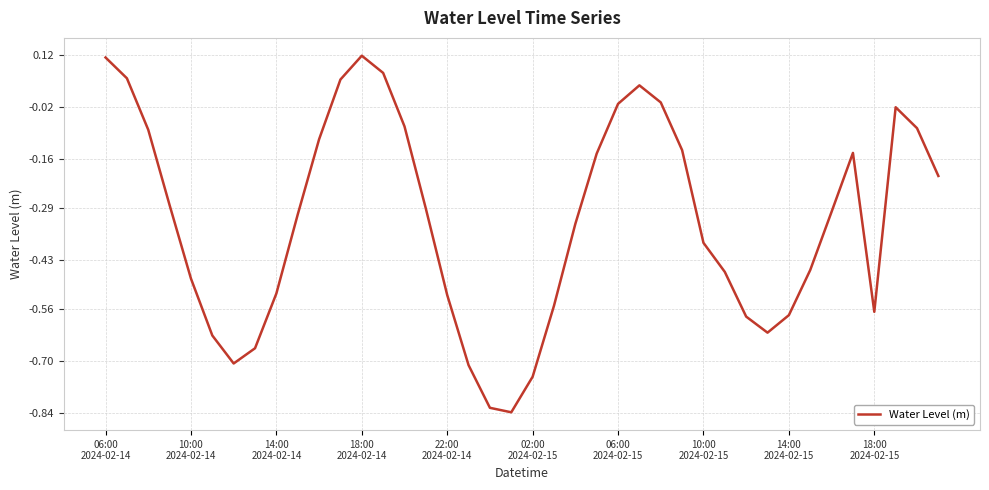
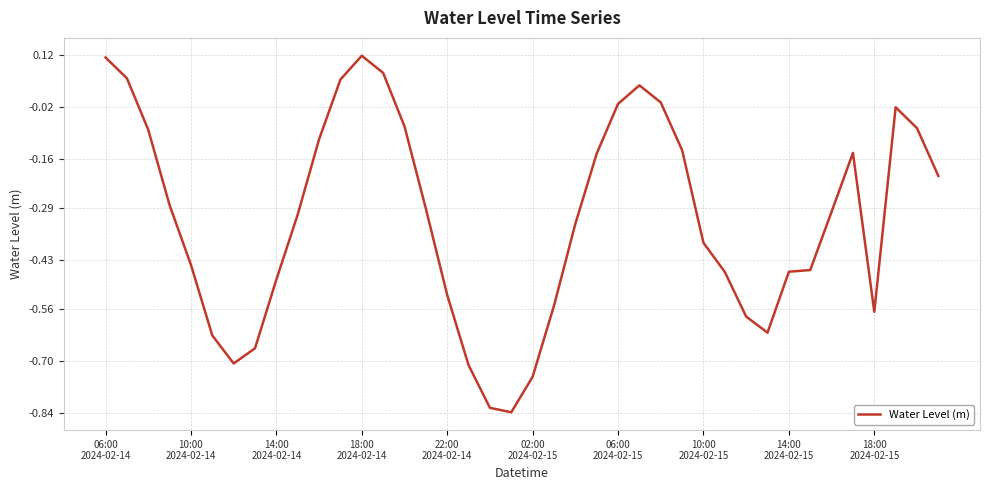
10:00 2024-02-14: -0.48 -> -0.44
14:00 2024-02-14: -0.52 -> -0.48
14:00 2024-02-15: -0.58 -> -0.46
